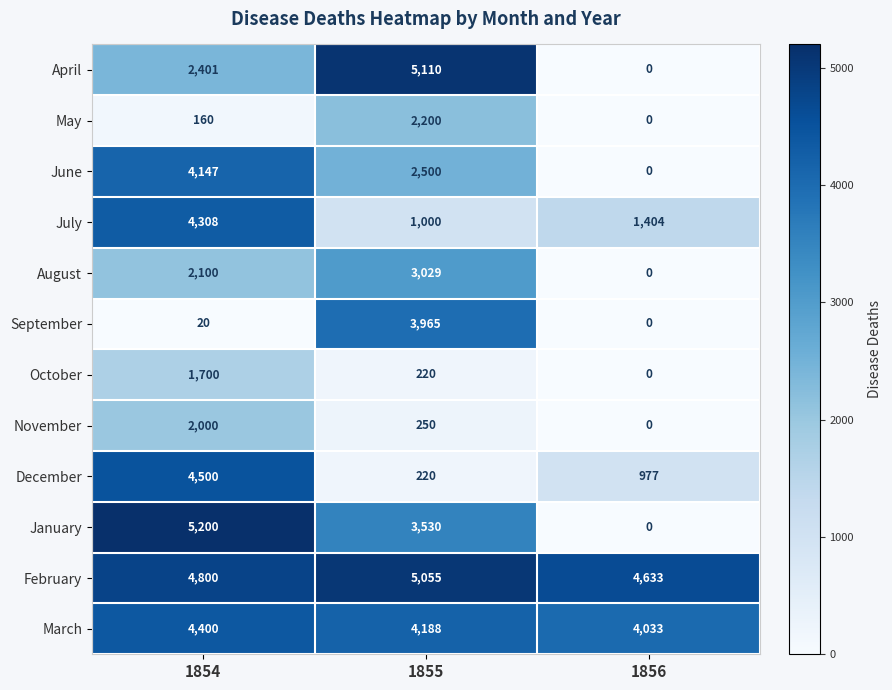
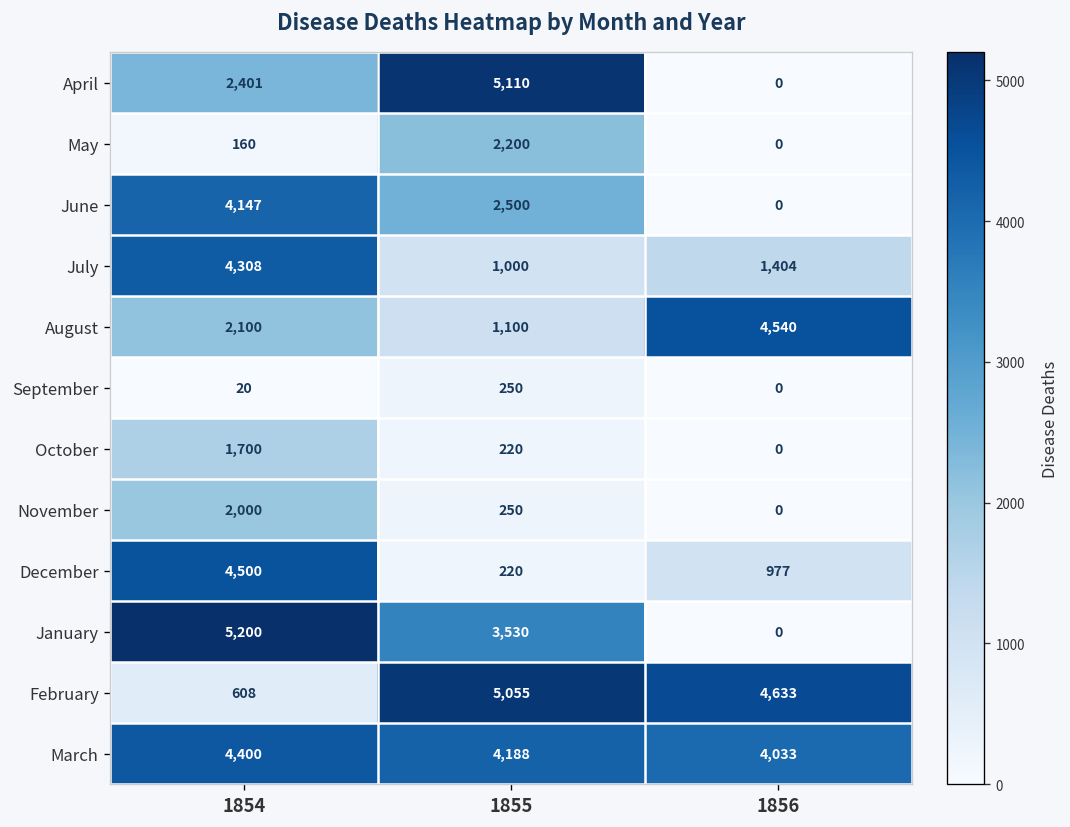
August, 1855: 3,029 -> 1,100
August, 1856: 0 -> 4,540
September, 1855: 3,965 -> 250
February, 1854: 4,800 -> 608
